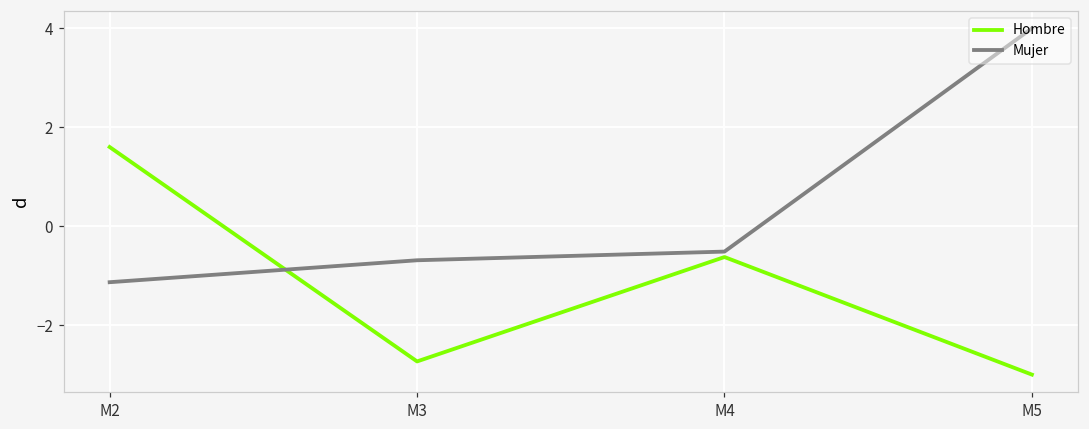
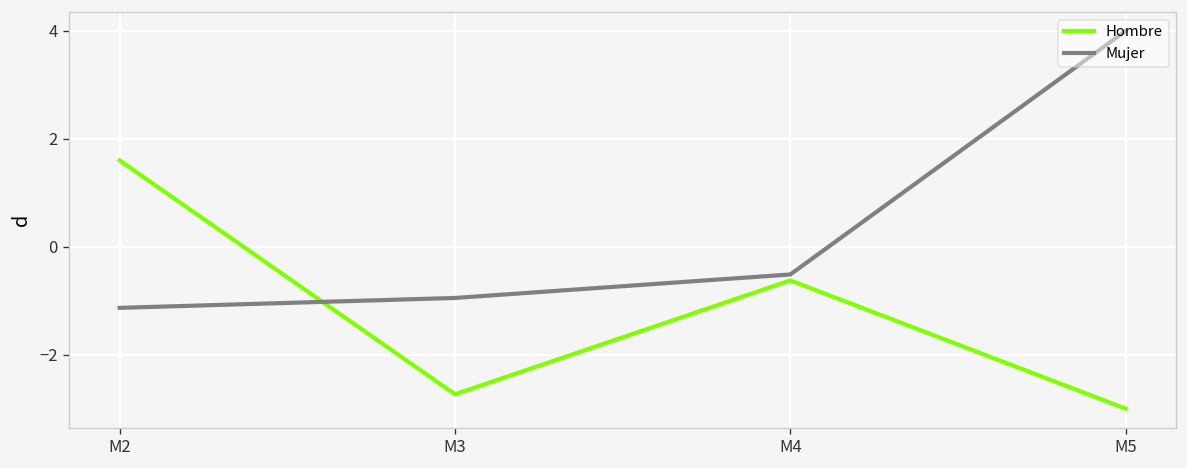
Mujer, M3: -0.7 -> -0.9
